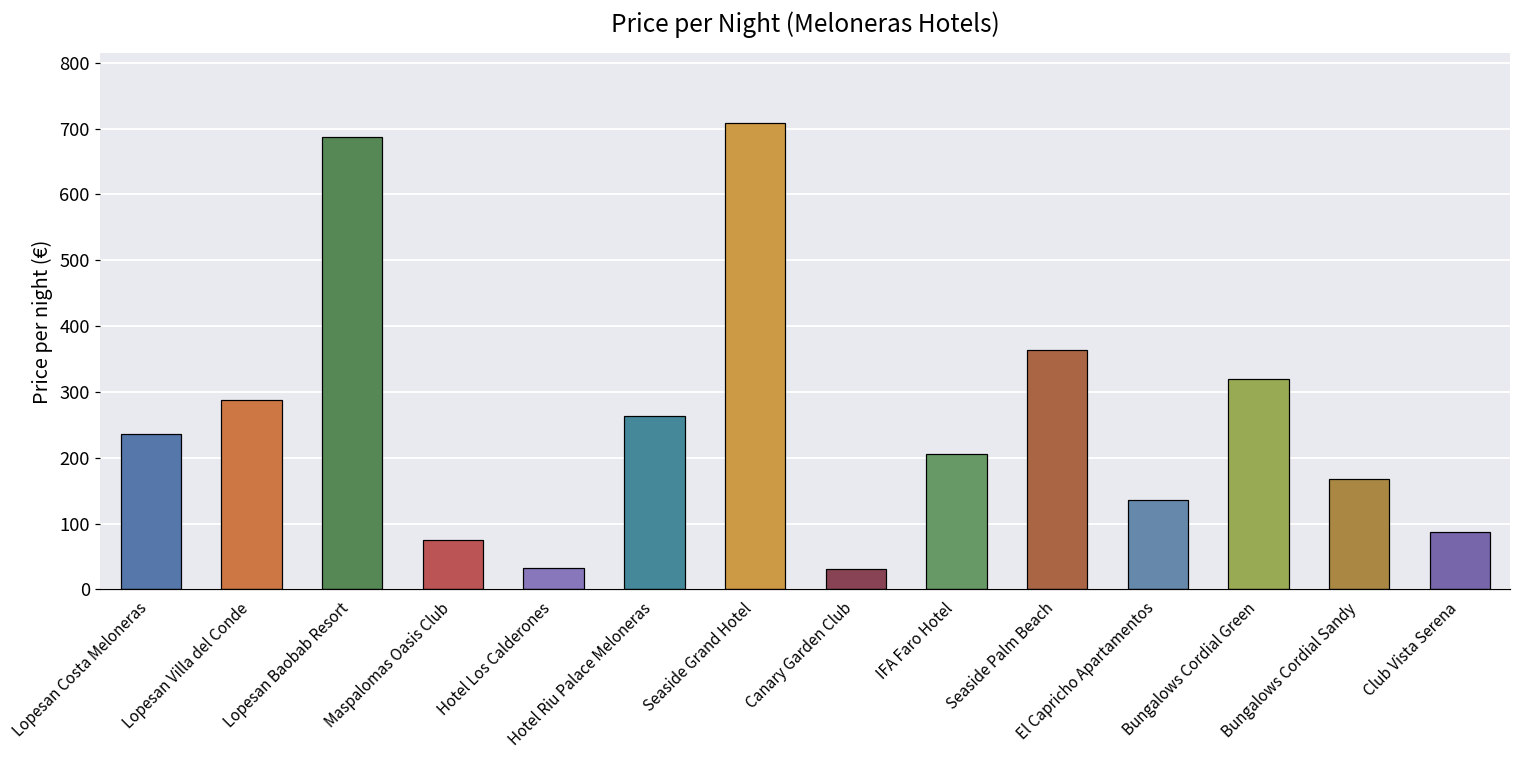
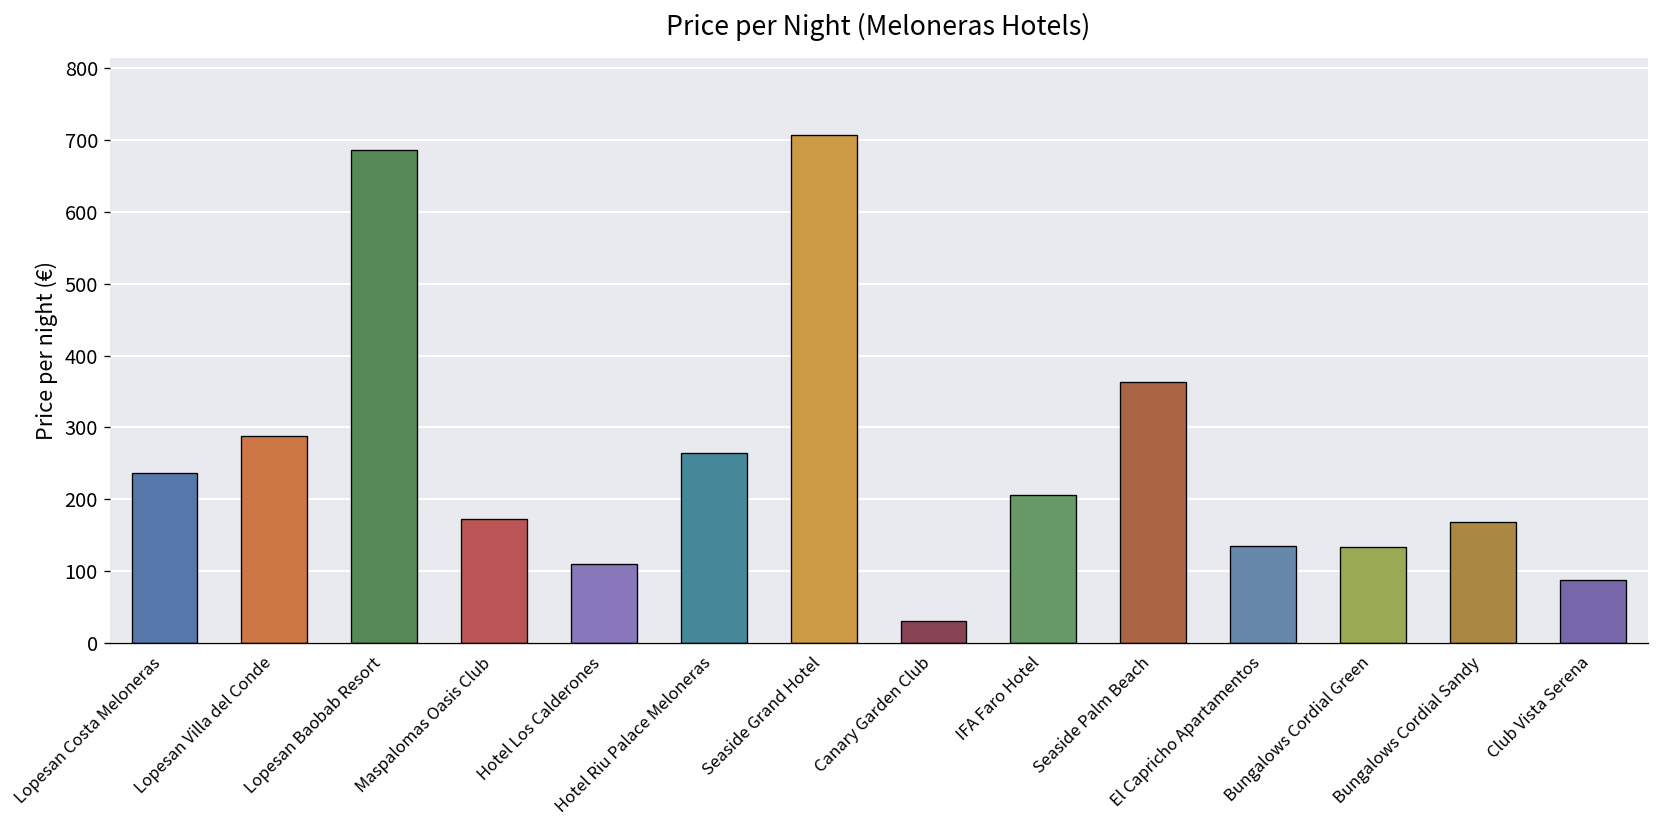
Maspalomas Oasis Club: 80 -> 170
Hotel Los Calderones: 30 -> 110
Bungalows Cordial Green: 320 -> 130
